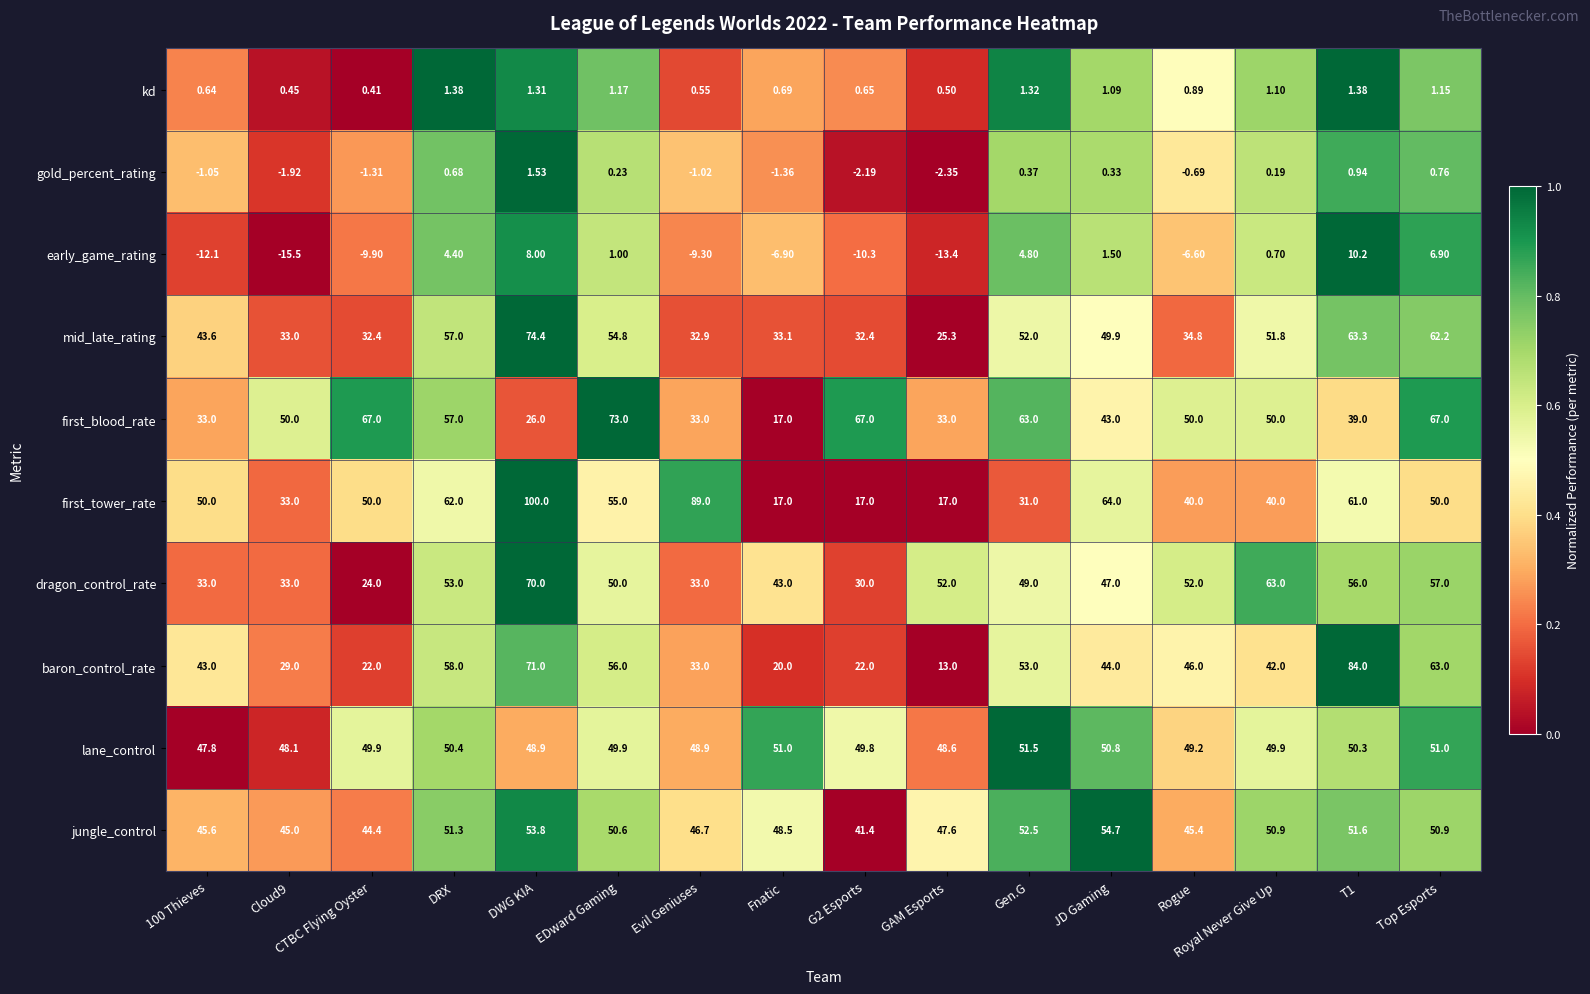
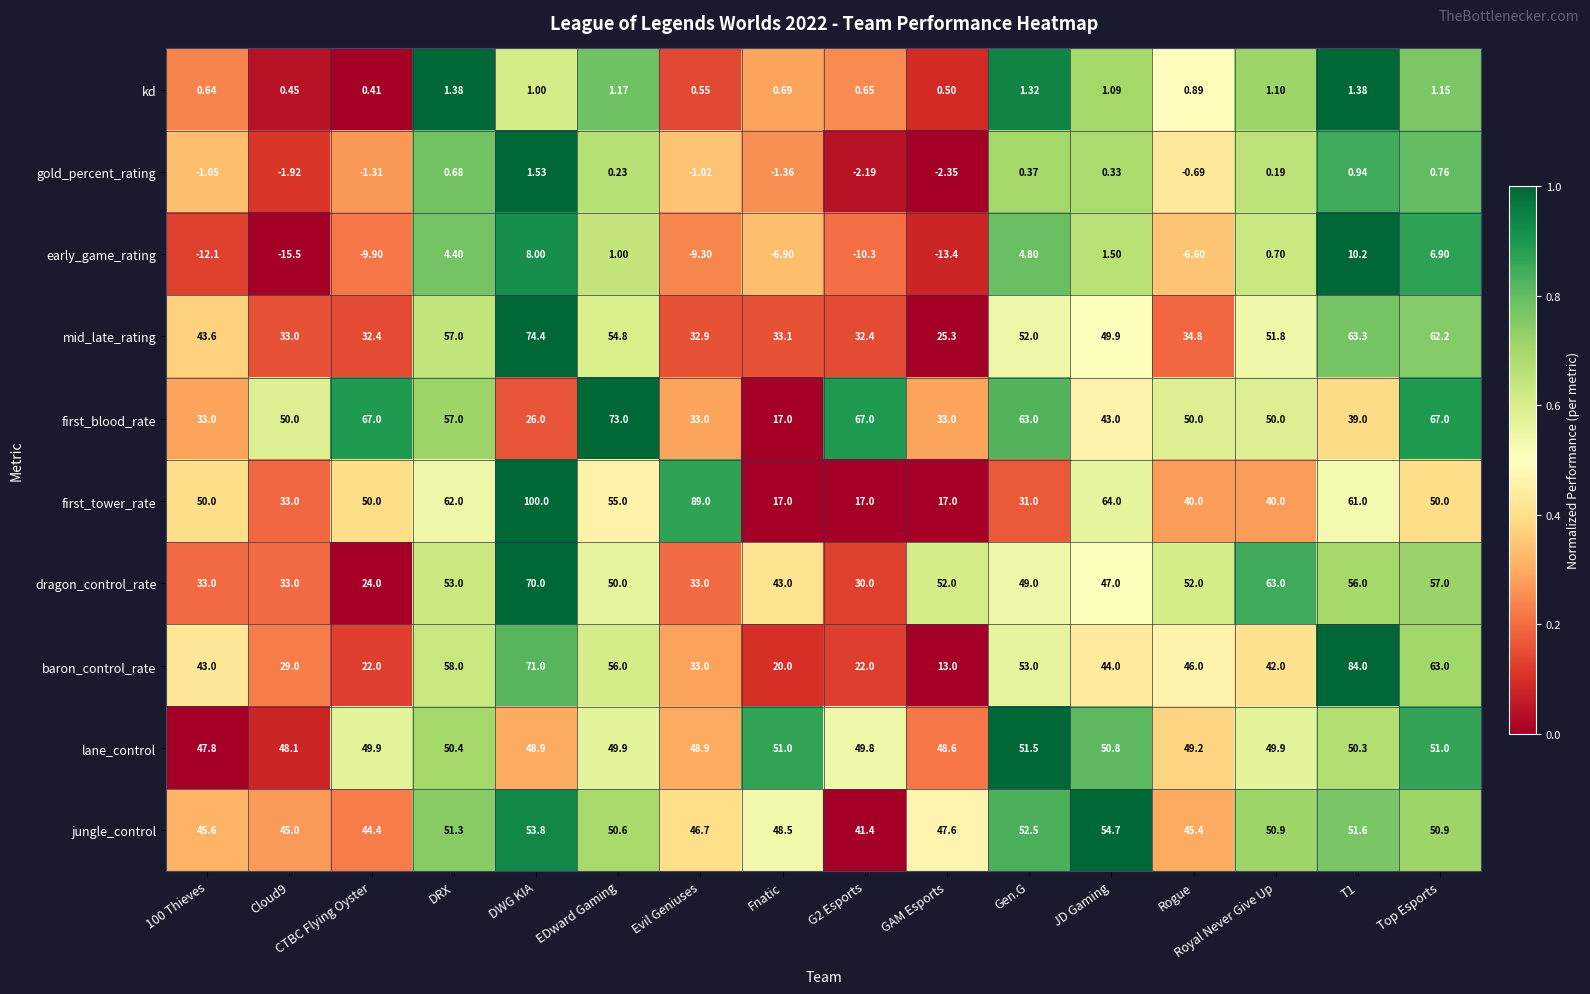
kd, DWG KIA: 1.31 -> 1.00
